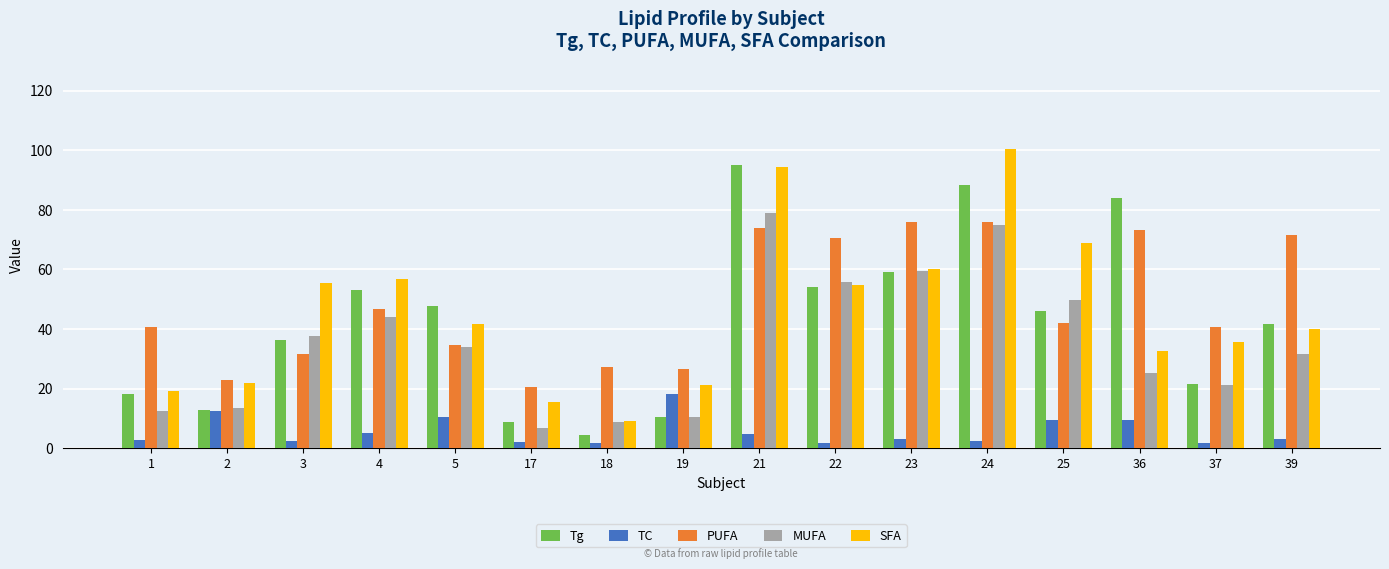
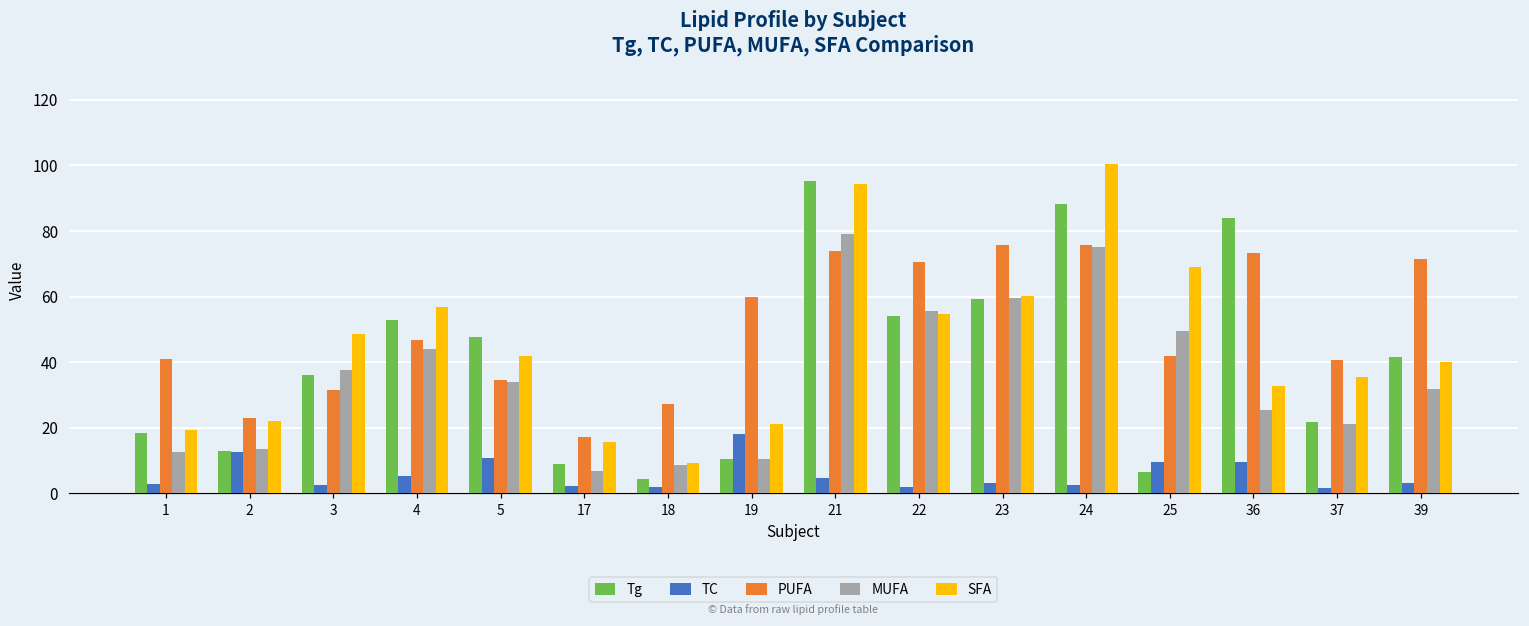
SFA, 3: 55 -> 49
PUFA, 17: 21 -> 17
PUFA, 19: 27 -> 60
Tg, 25: 46 -> 6
